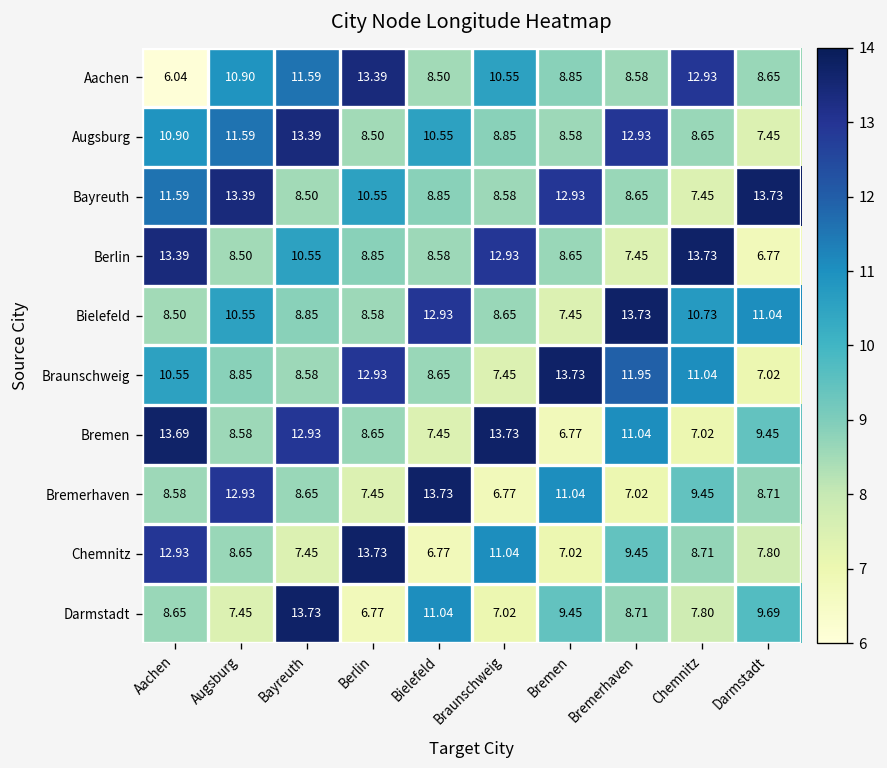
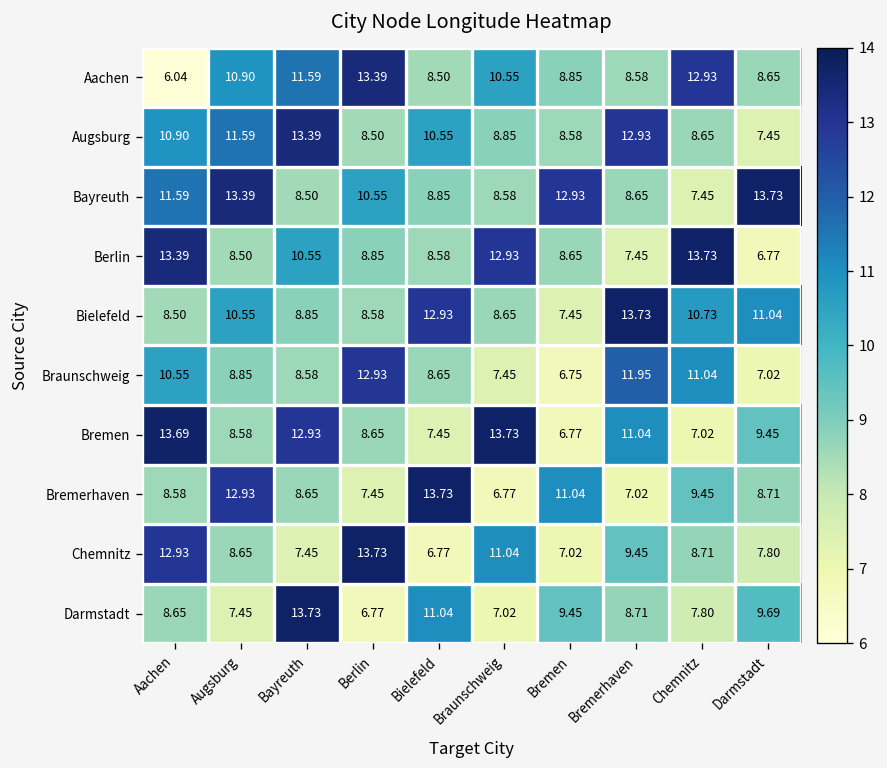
Braunschweig, Bremen: 13.73 -> 6.75
